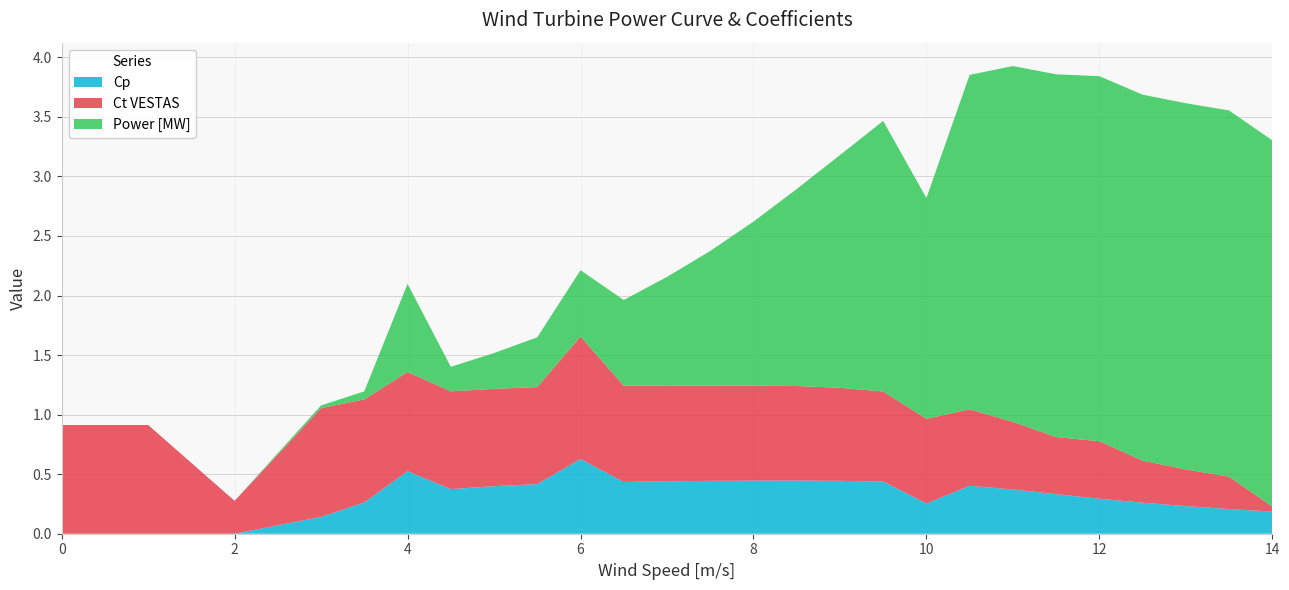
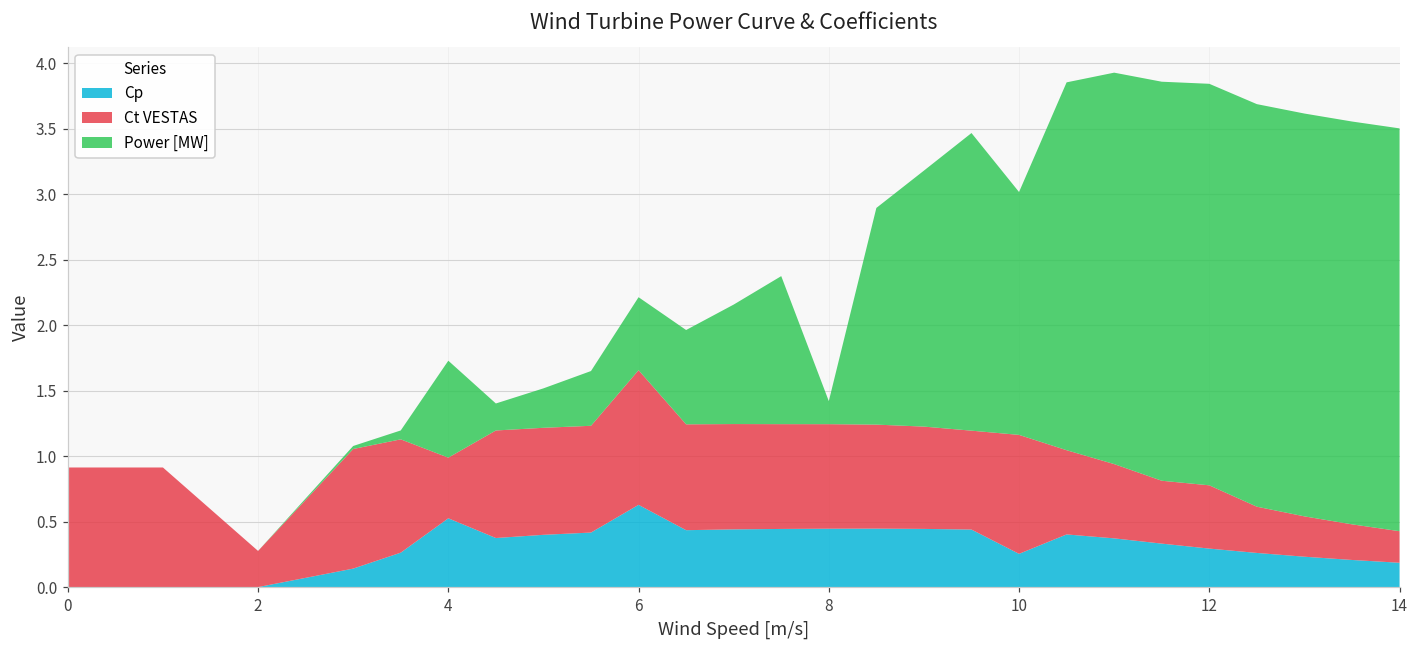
Ct VESTAS, 4: 0.83 -> 0.46
Power [MW], 8: 1.38 -> 0.18
Ct VESTAS, 10: 0.71 -> 0.91
Ct VESTAS, 14: 0.04 -> 0.24
